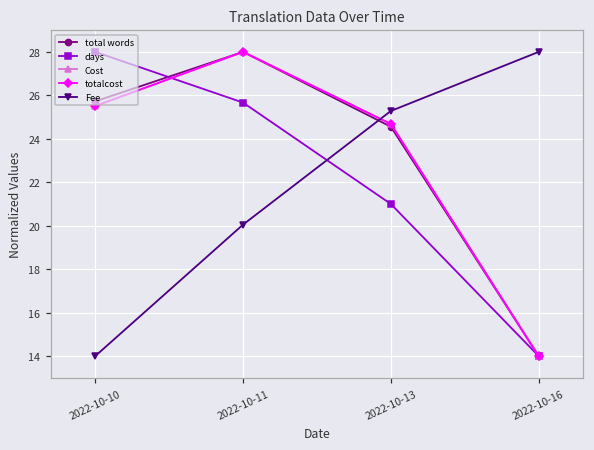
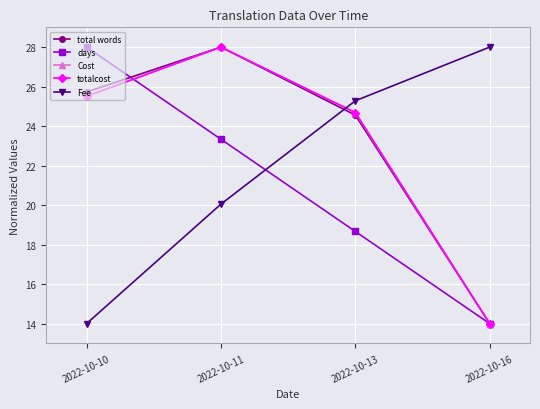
days, 2022-10-11: 25.7 -> 23.3
days, 2022-10-13: 21.0 -> 18.7
